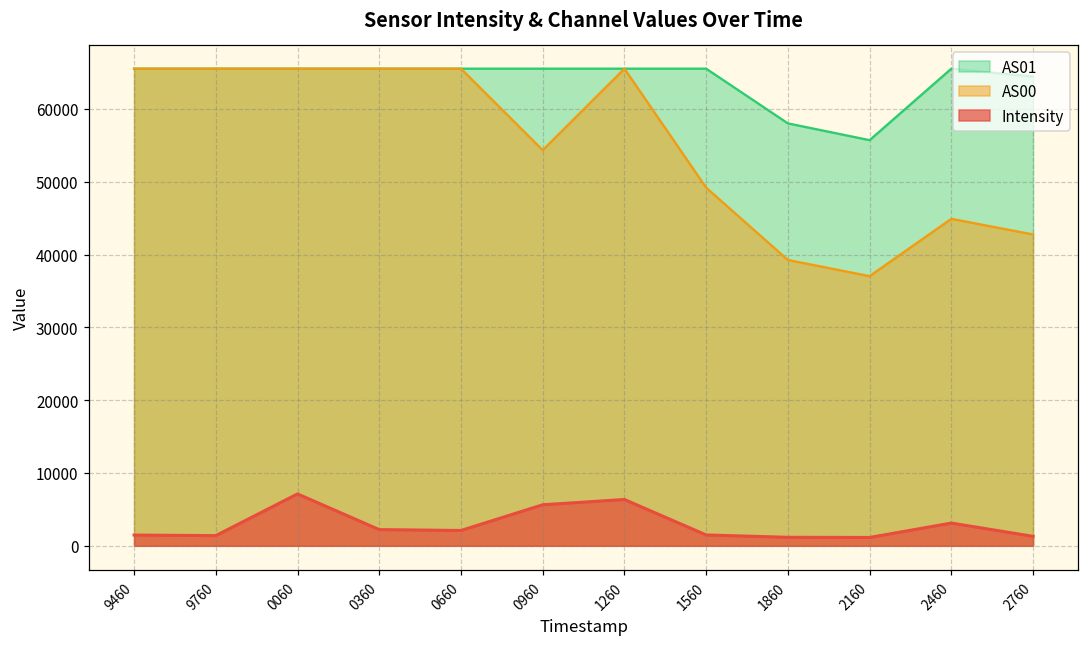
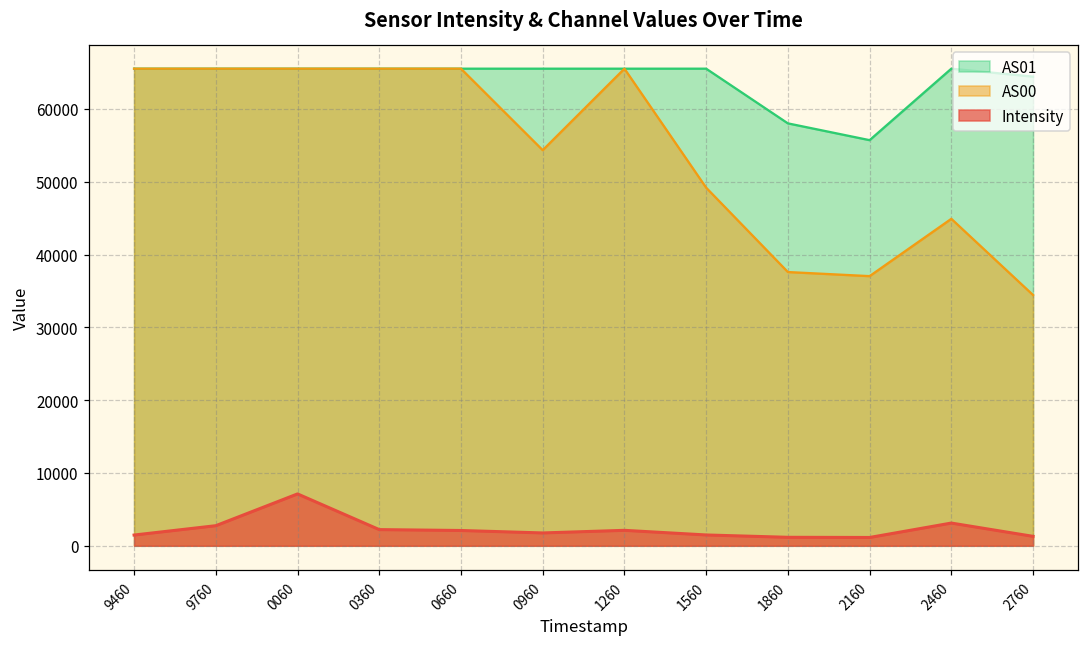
Intensity, 9760: 1000 -> 3000
Intensity, 0960: 6000 -> 2000
Intensity, 1260: 6000 -> 2000
AS00, 1860: 39000 -> 38000
AS00, 2760: 43000 -> 34000
